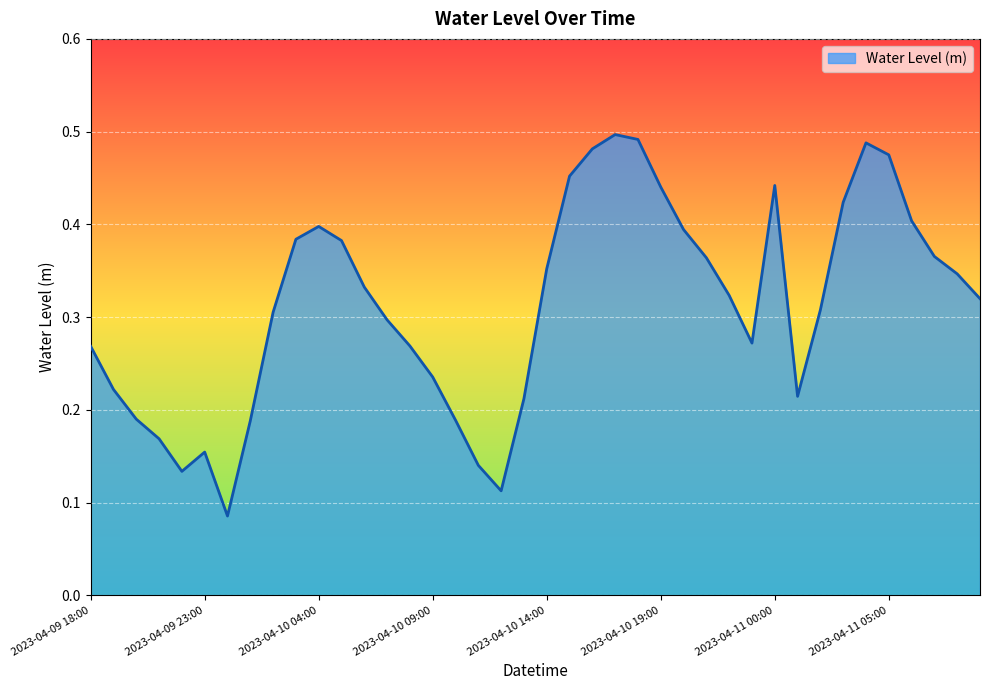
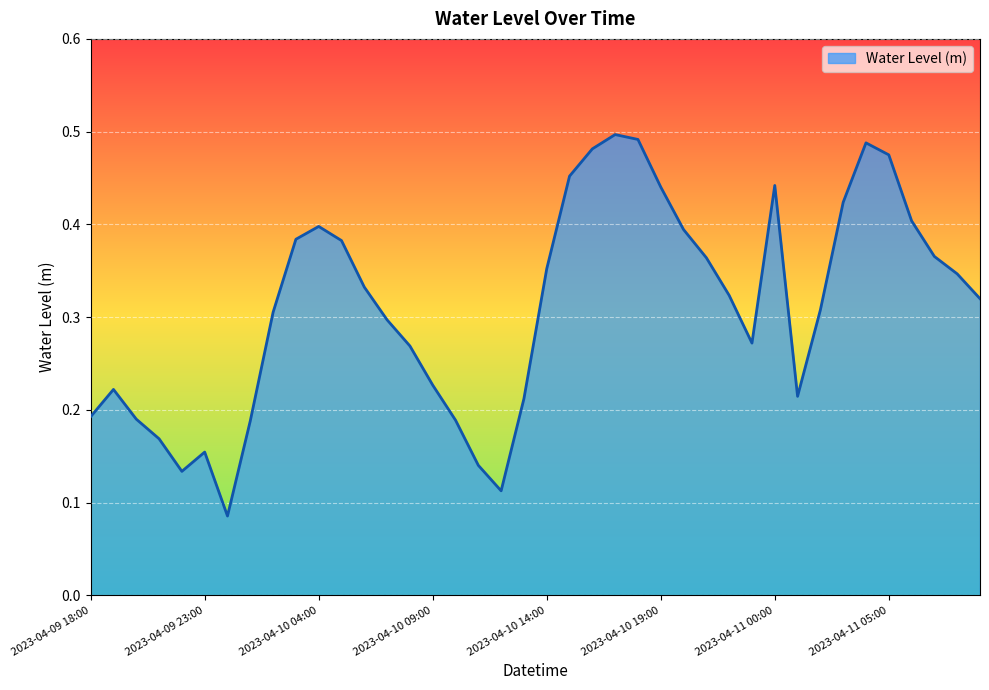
2023-04-09 18:00: 0.27 -> 0.19
2023-04-10 09:00: 0.24 -> 0.23
